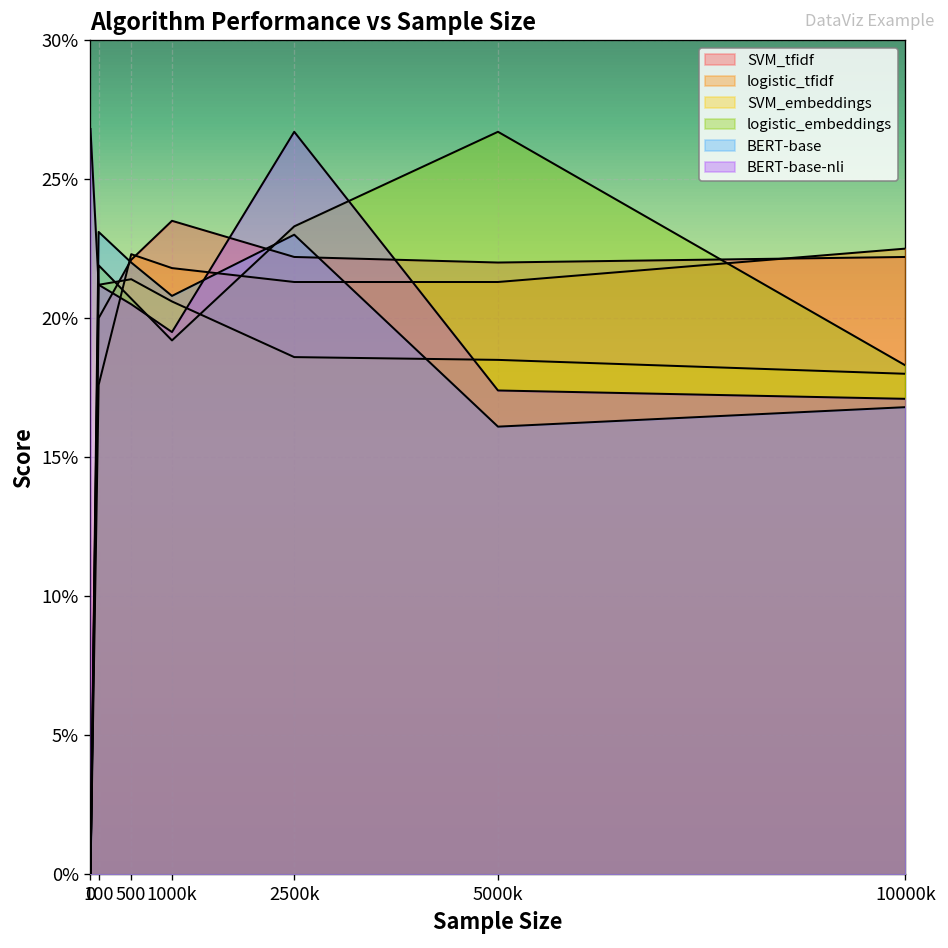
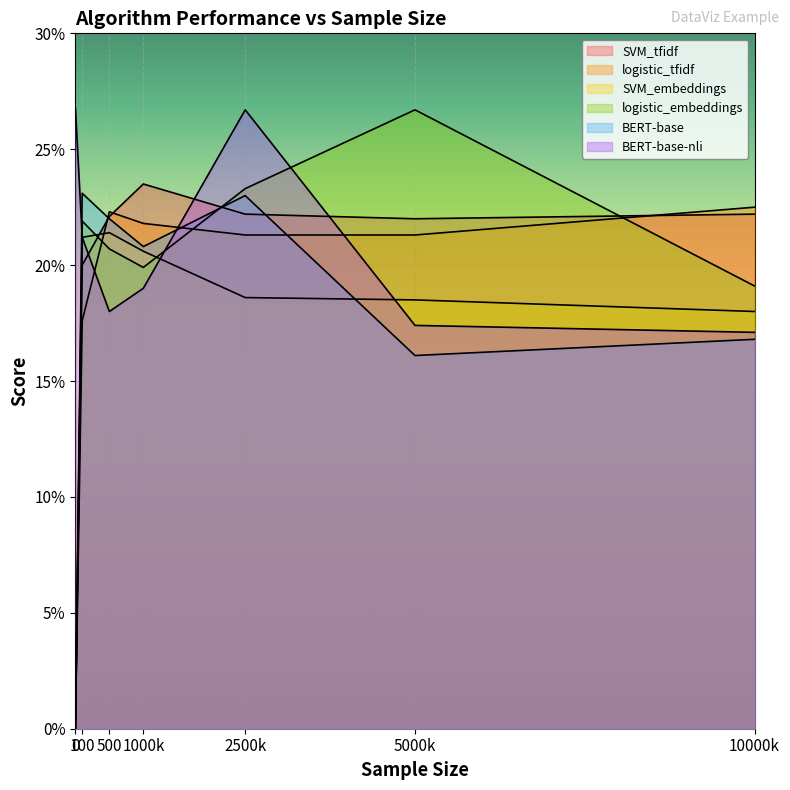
BERT-base-nli, 500: 20.5% -> 18.0%
logistic_embeddings, 1000k: 19.2% -> 19.9%
BERT-base-nli, 1000k: 19.5% -> 19.0%
logistic_embeddings, 10000k: 18.3% -> 19.1%
